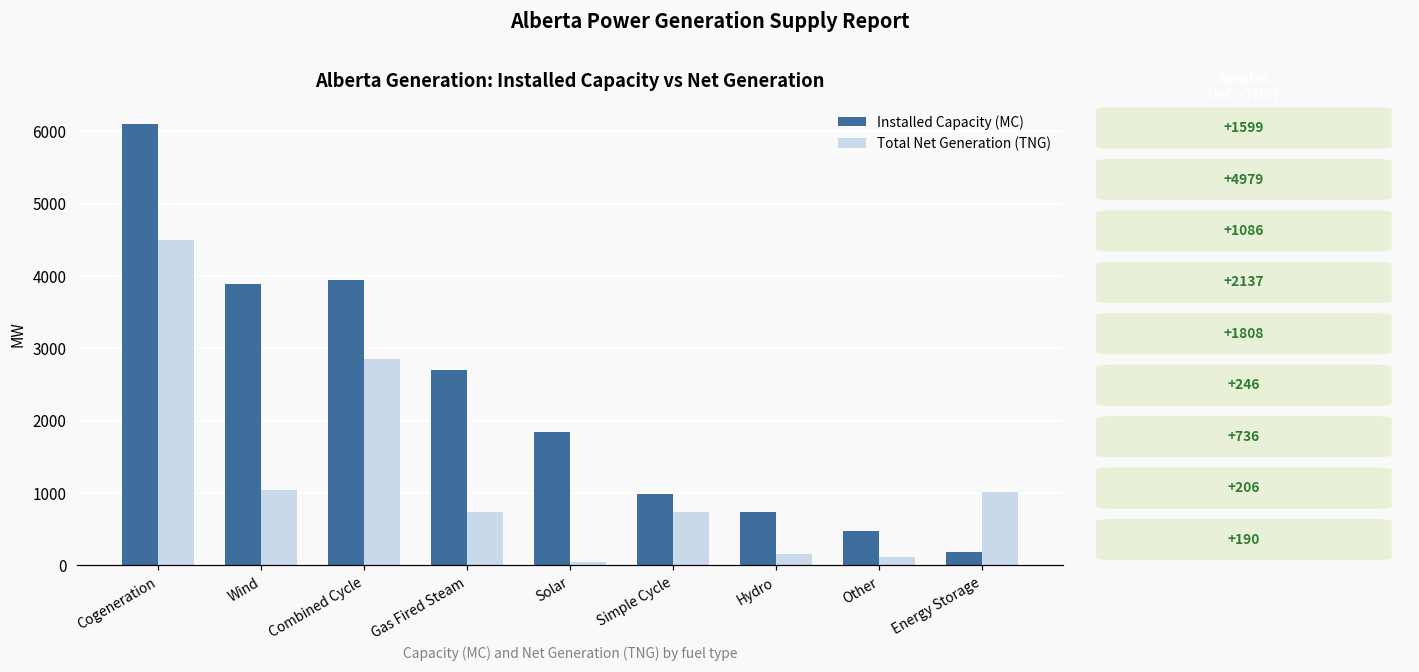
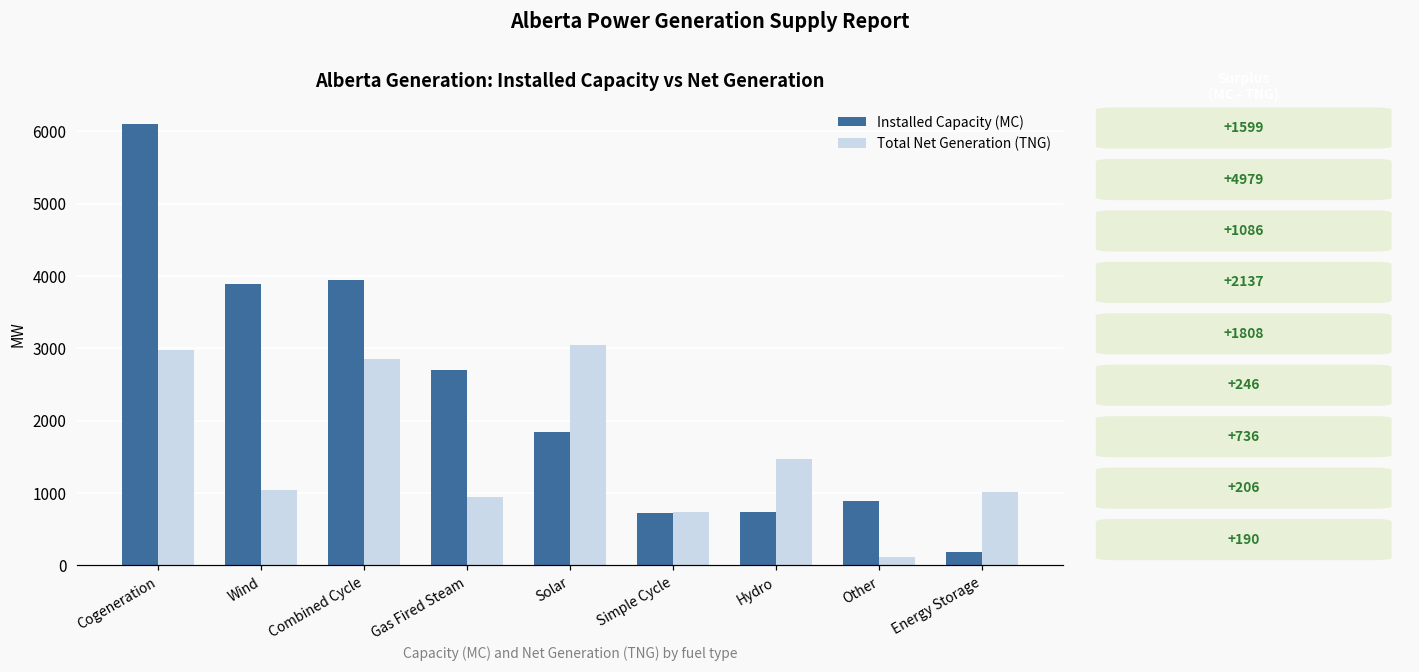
Total Net Generation (TNG), Cogeneration: 4500 -> 3000
Total Net Generation (TNG), Gas Fired Steam: 700 -> 900
Total Net Generation (TNG), Solar: 0 -> 3100
Installed Capacity (MC), Simple Cycle: 1000 -> 700
Total Net Generation (TNG), Hydro: 200 -> 1500
Installed Capacity (MC), Other: 500 -> 900
